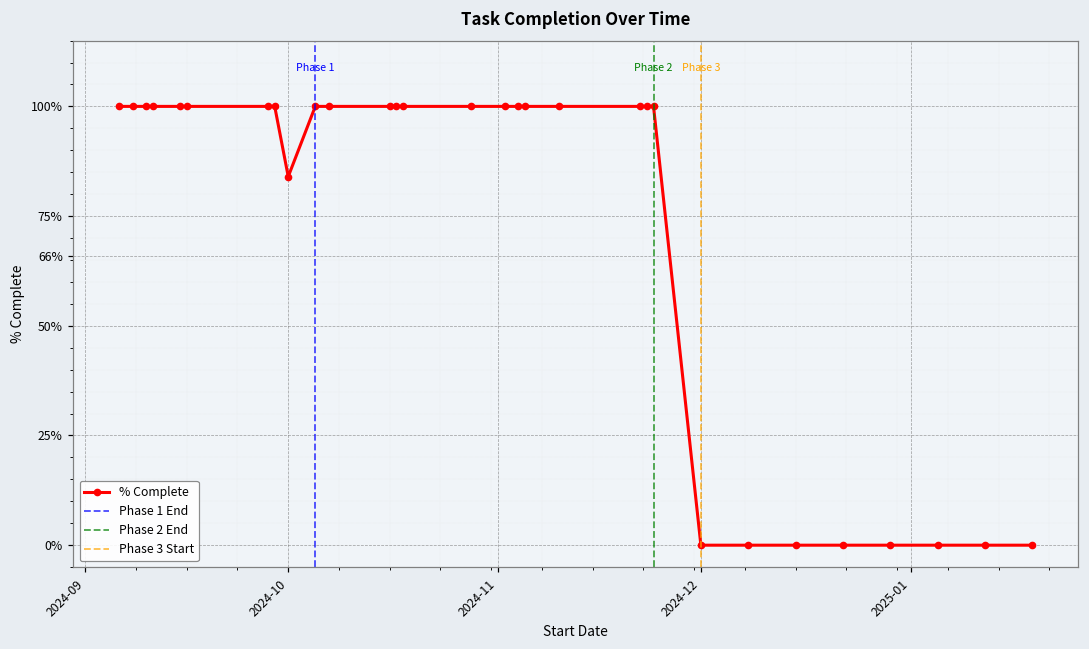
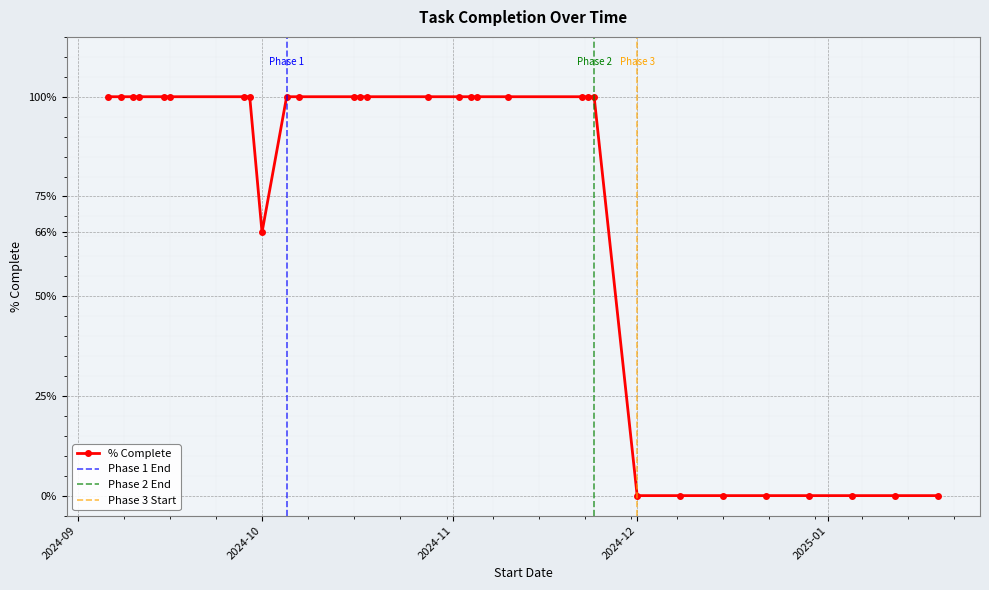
2024-10: 84% -> 66%
